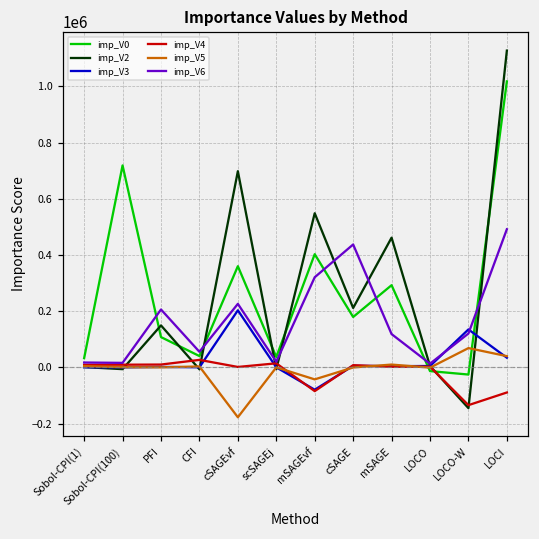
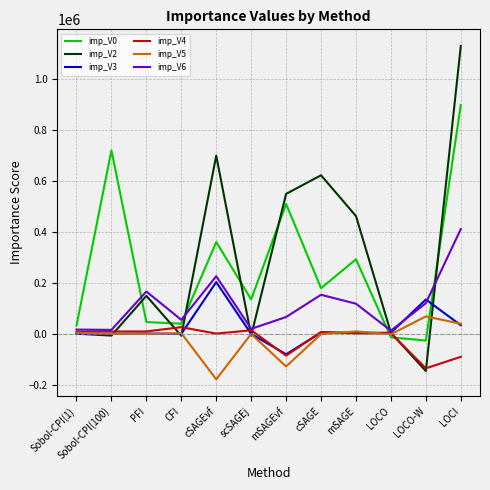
imp_V0, PFI: 110000 -> 50000
imp_V6, PFI: 210000 -> 170000
imp_V0, scSAGEj: 40000 -> 140000
imp_V0, mSAGEvf: 400000 -> 510000
imp_V5, mSAGEvf: -40000 -> -130000
imp_V6, mSAGEvf: 320000 -> 70000
imp_V2, cSAGE: 210000 -> 620000
imp_V6, cSAGE: 440000 -> 150000
imp_V0, LOCI: 1020000 -> 900000
imp_V6, LOCI: 490000 -> 410000
